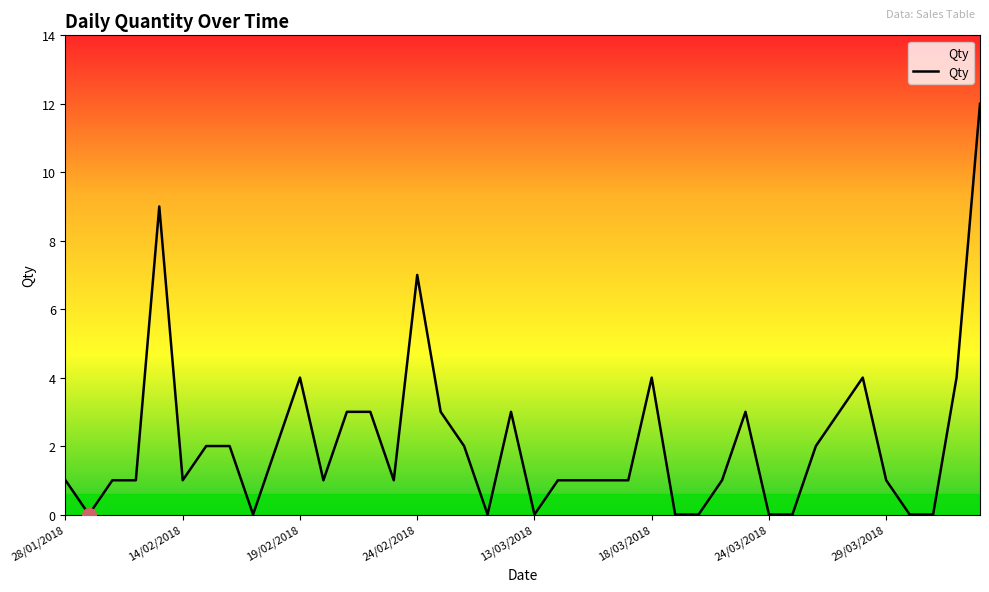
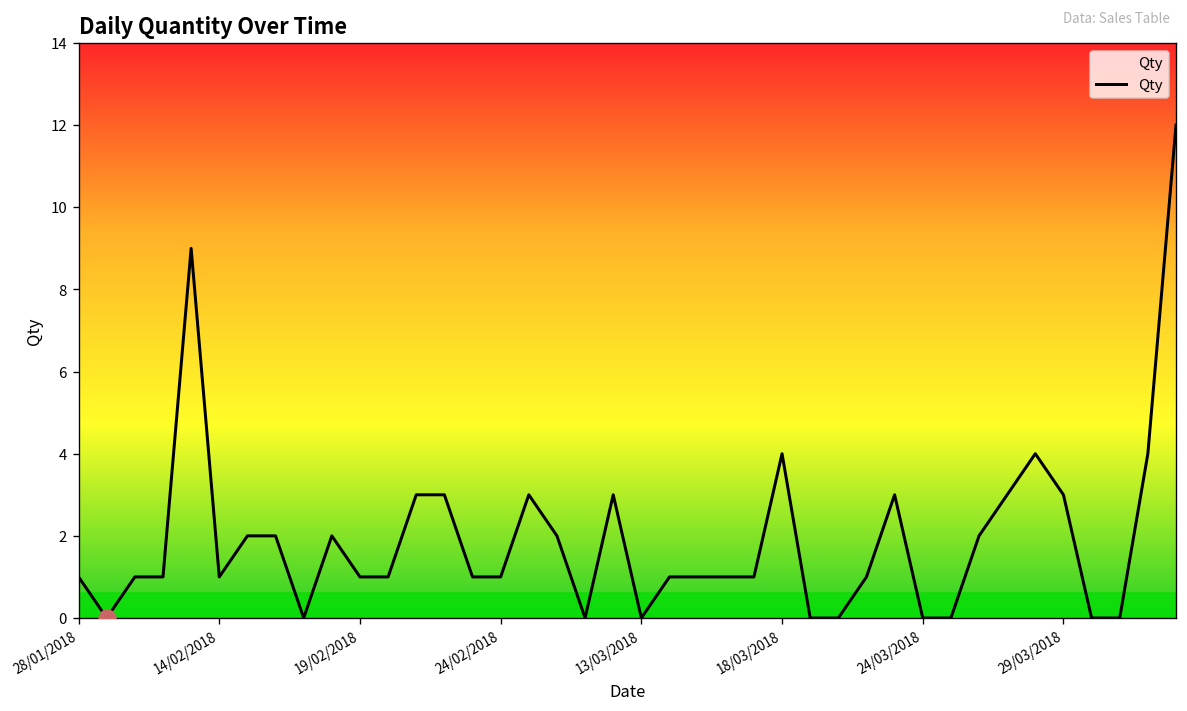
Qty, 19/02/2018: 4 -> 1
Qty, 24/02/2018: 7 -> 1
Qty, 29/03/2018: 1 -> 3
